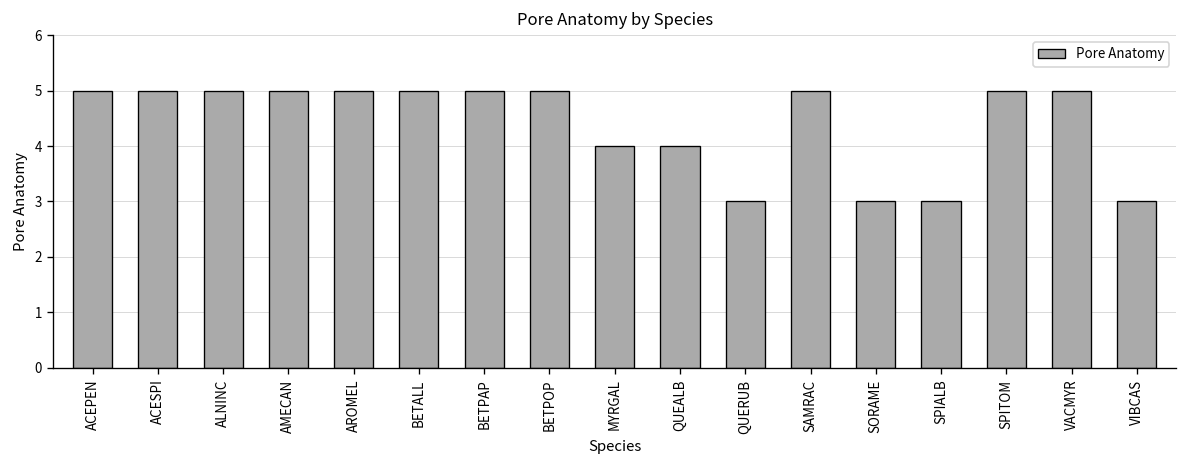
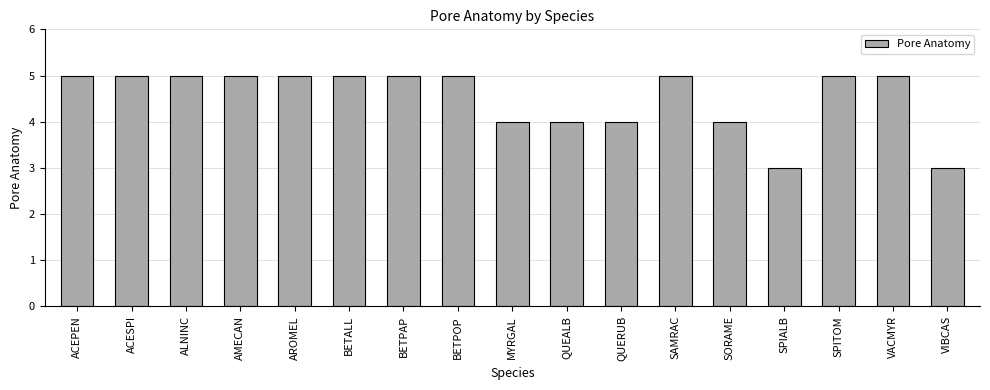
QUERUB: 3 -> 4
SORAME: 3 -> 4
